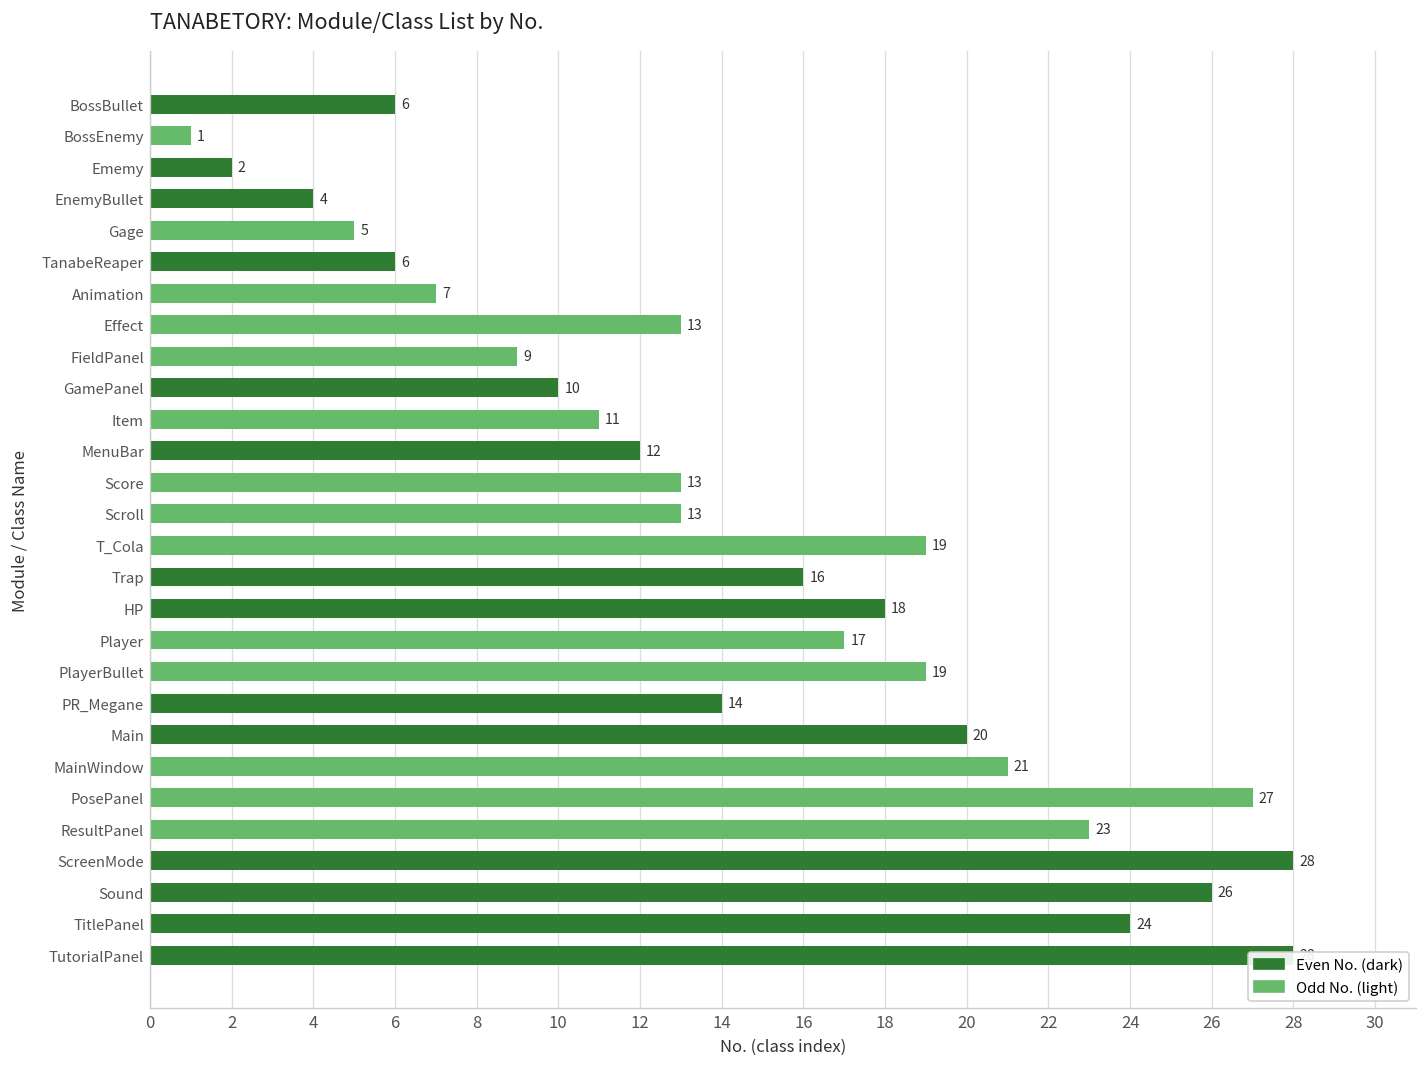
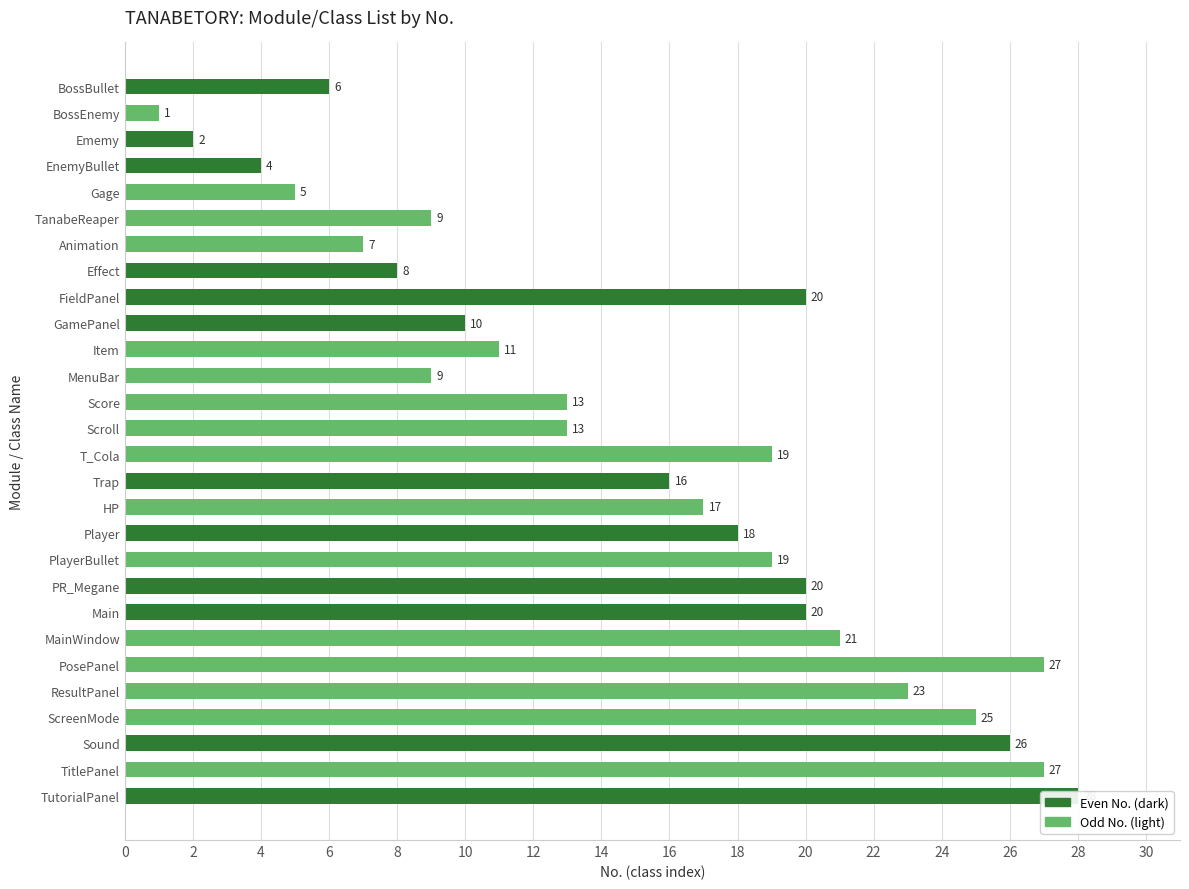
TanabeReaper: 6 -> 9
Effect: 13 -> 8
FieldPanel: 9 -> 20
MenuBar: 12 -> 9
HP: 18 -> 17
Player: 17 -> 18
PR_Megane: 14 -> 20
ScreenMode: 28 -> 25
TitlePanel: 24 -> 27
